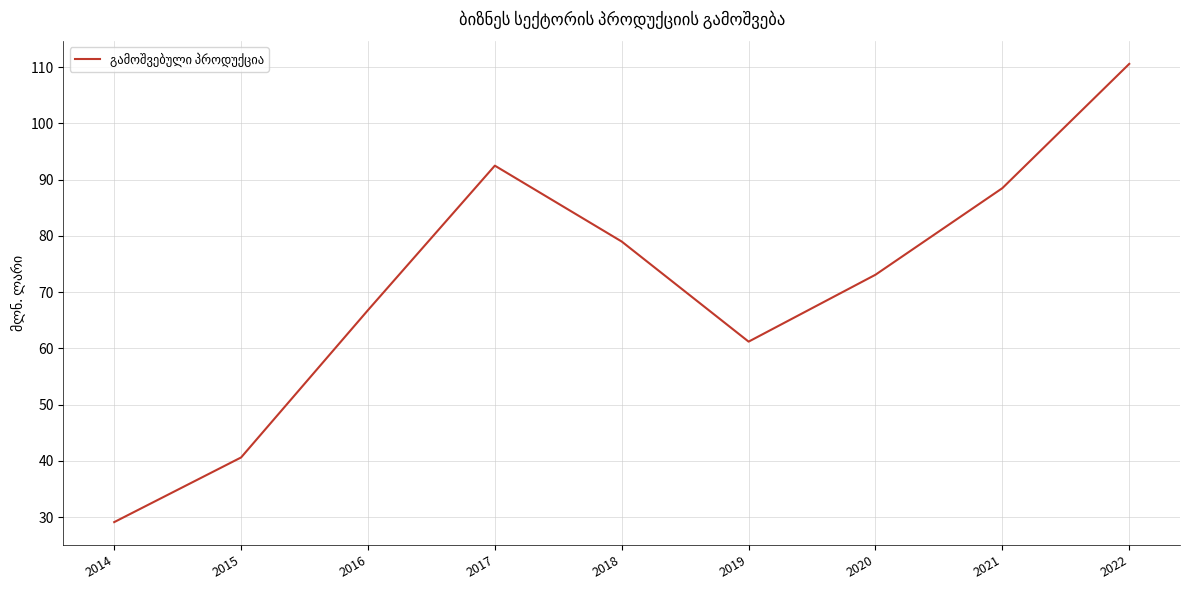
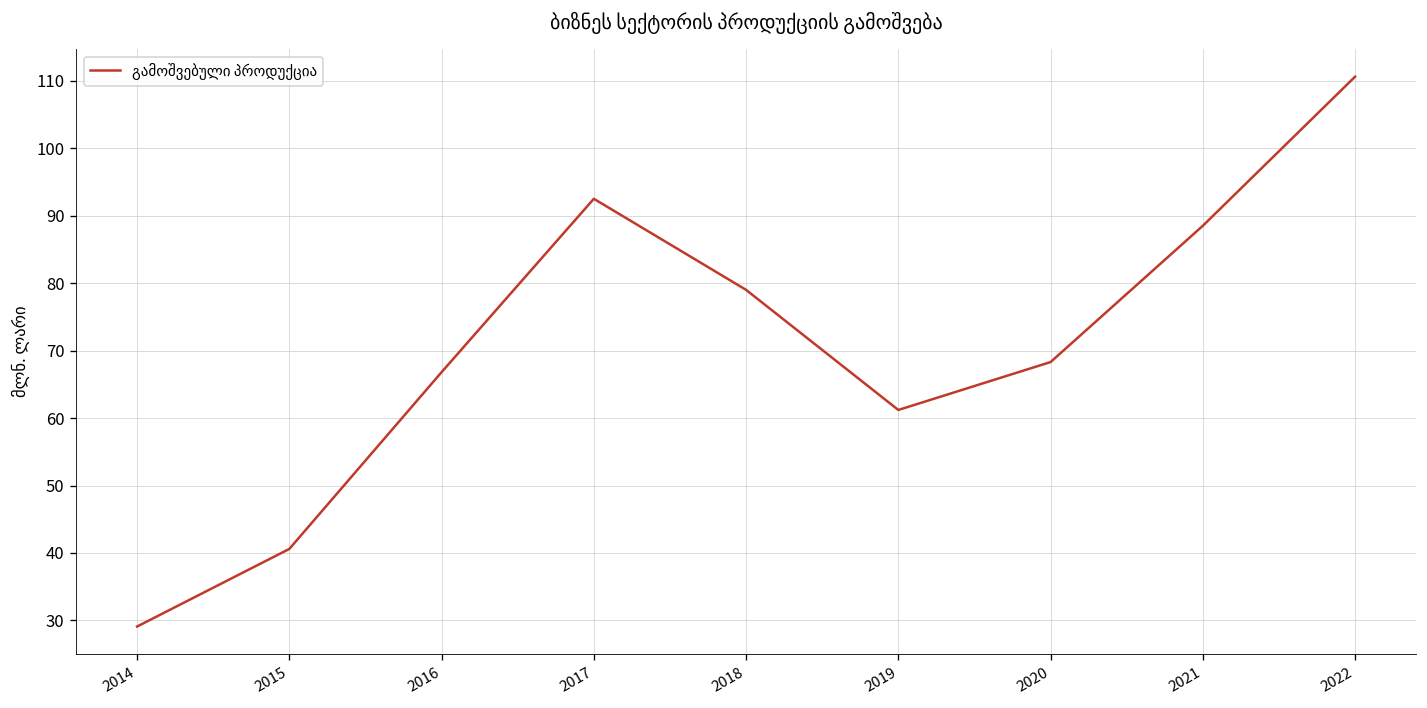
2020: 73 -> 68
